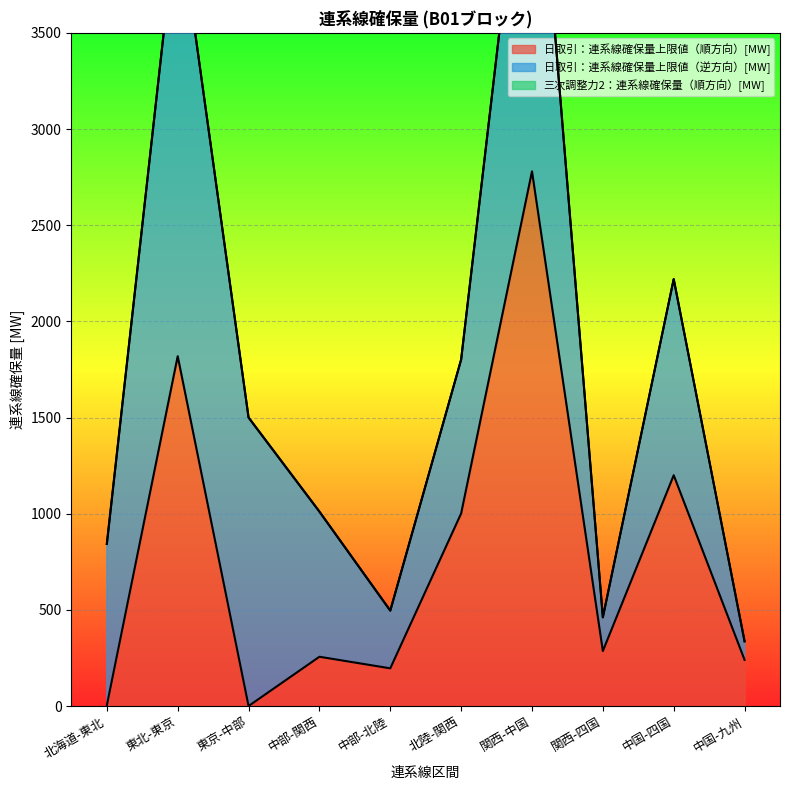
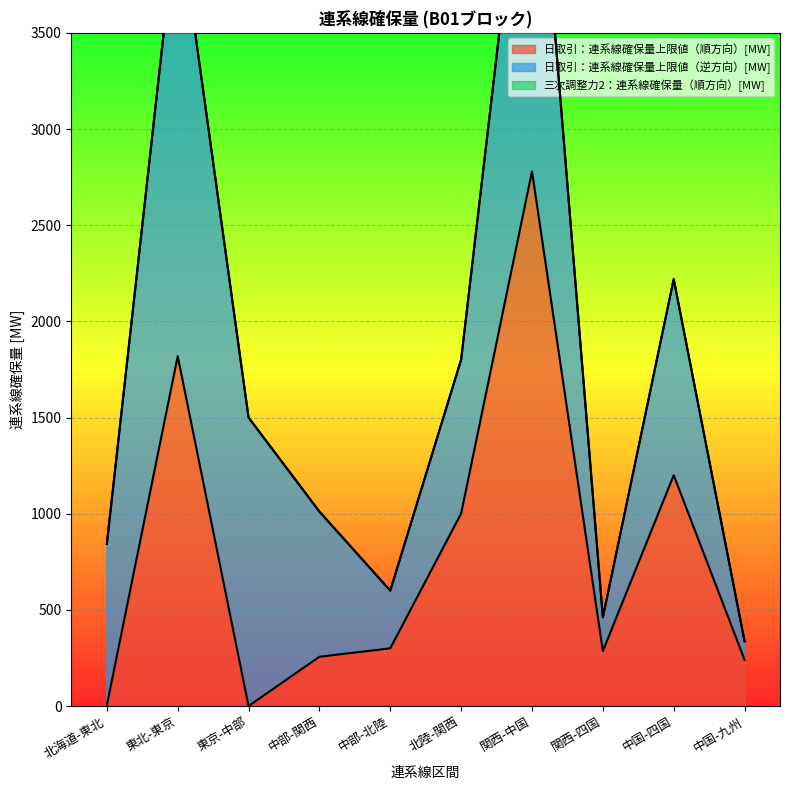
日取引：連系線確保量上限値（順方向）[MW], 中部-北陸: 200 -> 300
